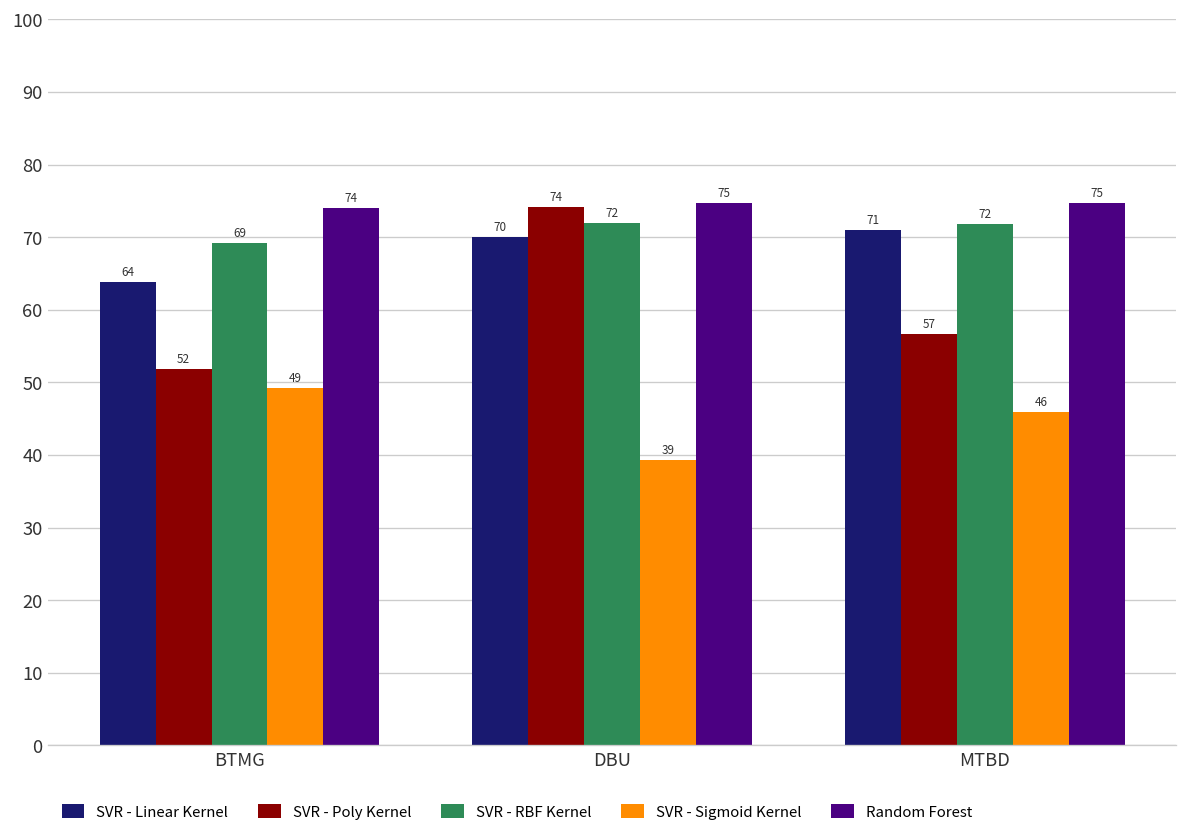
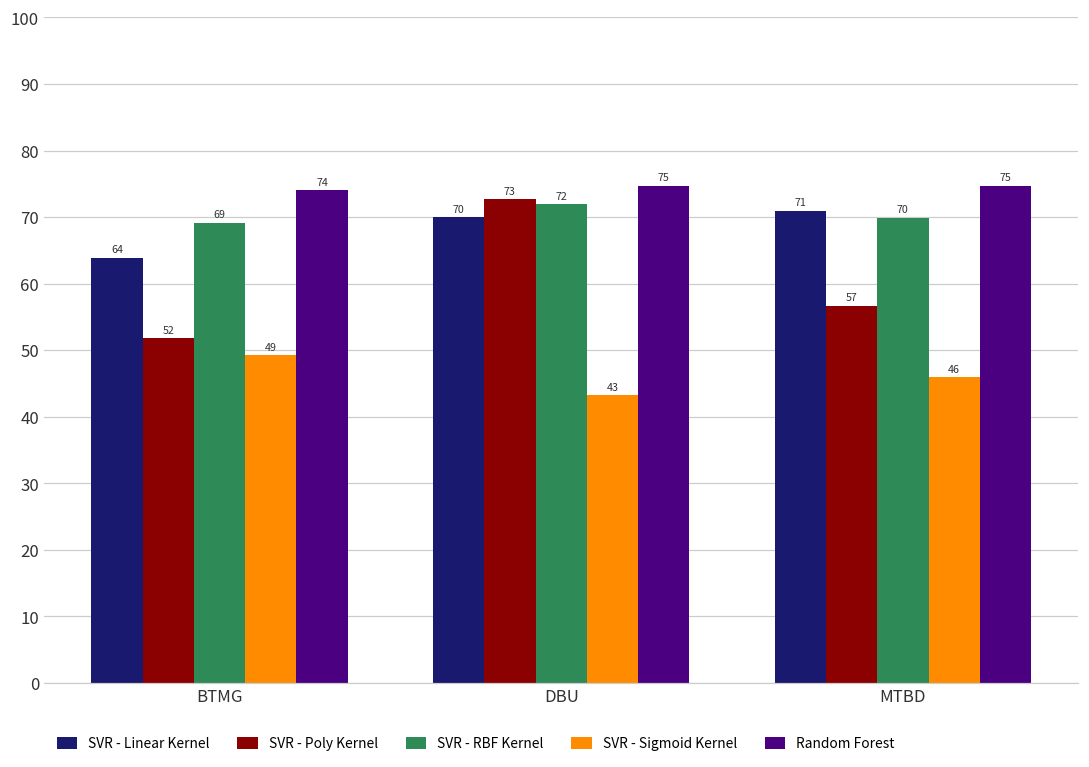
SVR - Poly Kernel, DBU: 74 -> 73
SVR - Sigmoid Kernel, DBU: 39 -> 43
SVR - RBF Kernel, MTBD: 72 -> 70
